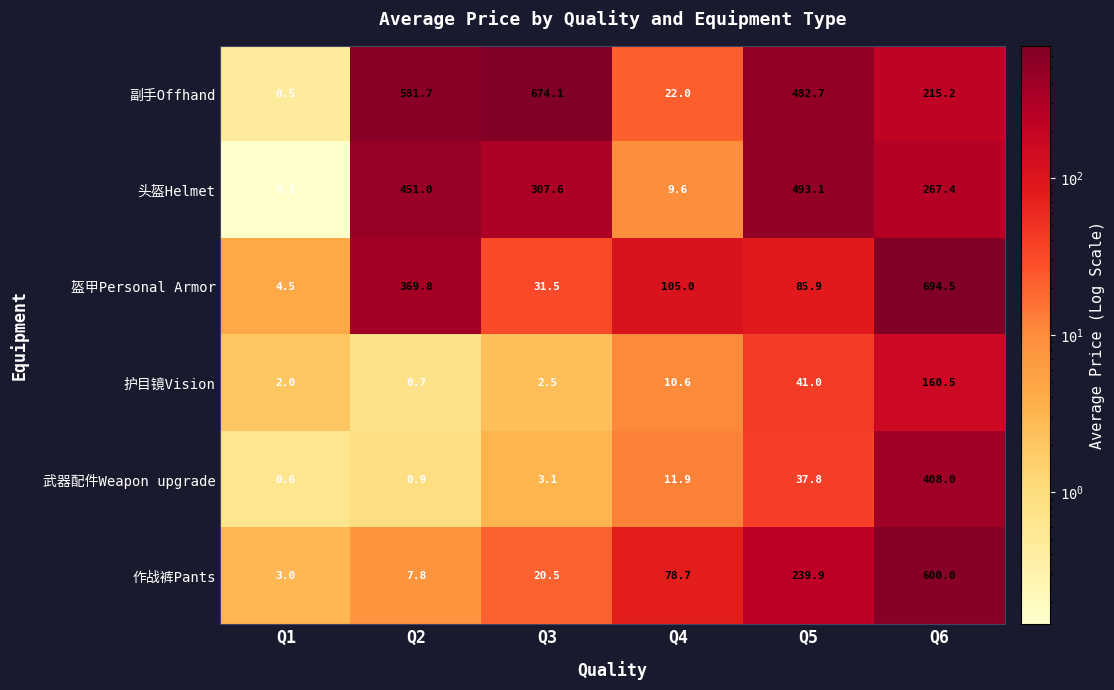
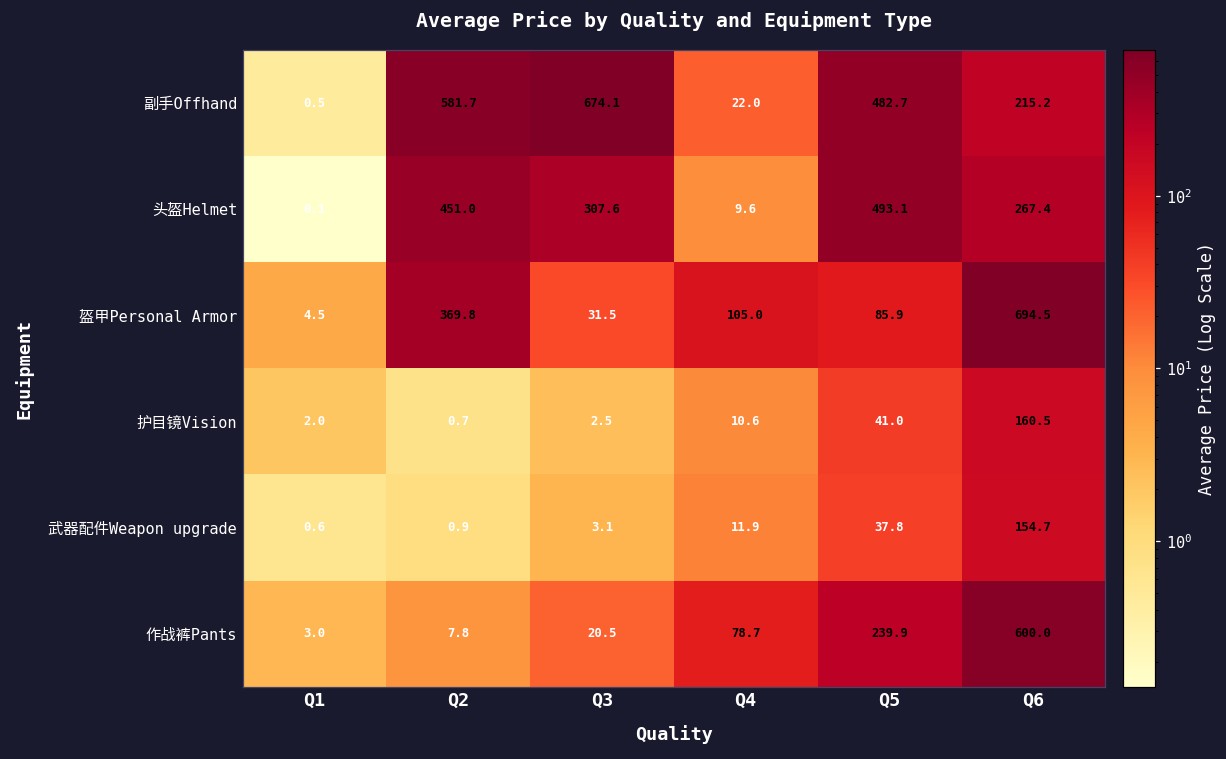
武器配件Weapon upgrade, Q6: 408.0 -> 154.7
